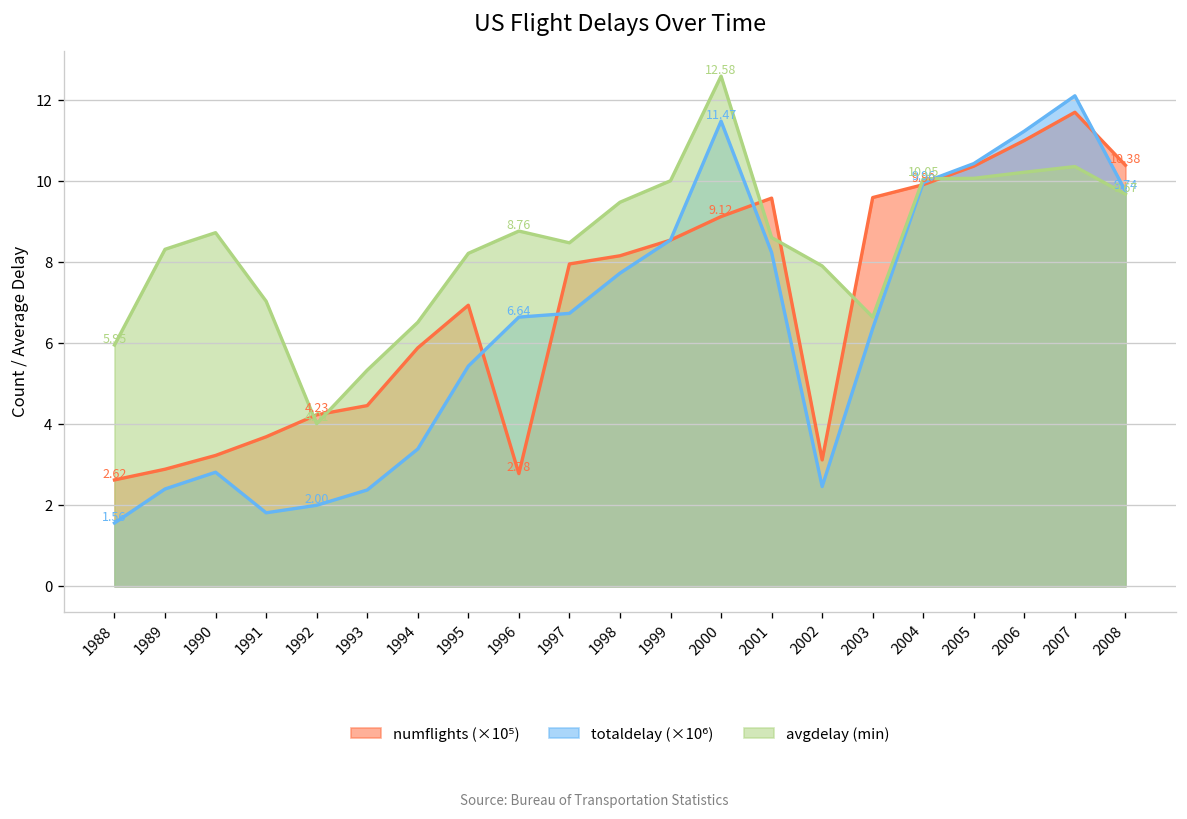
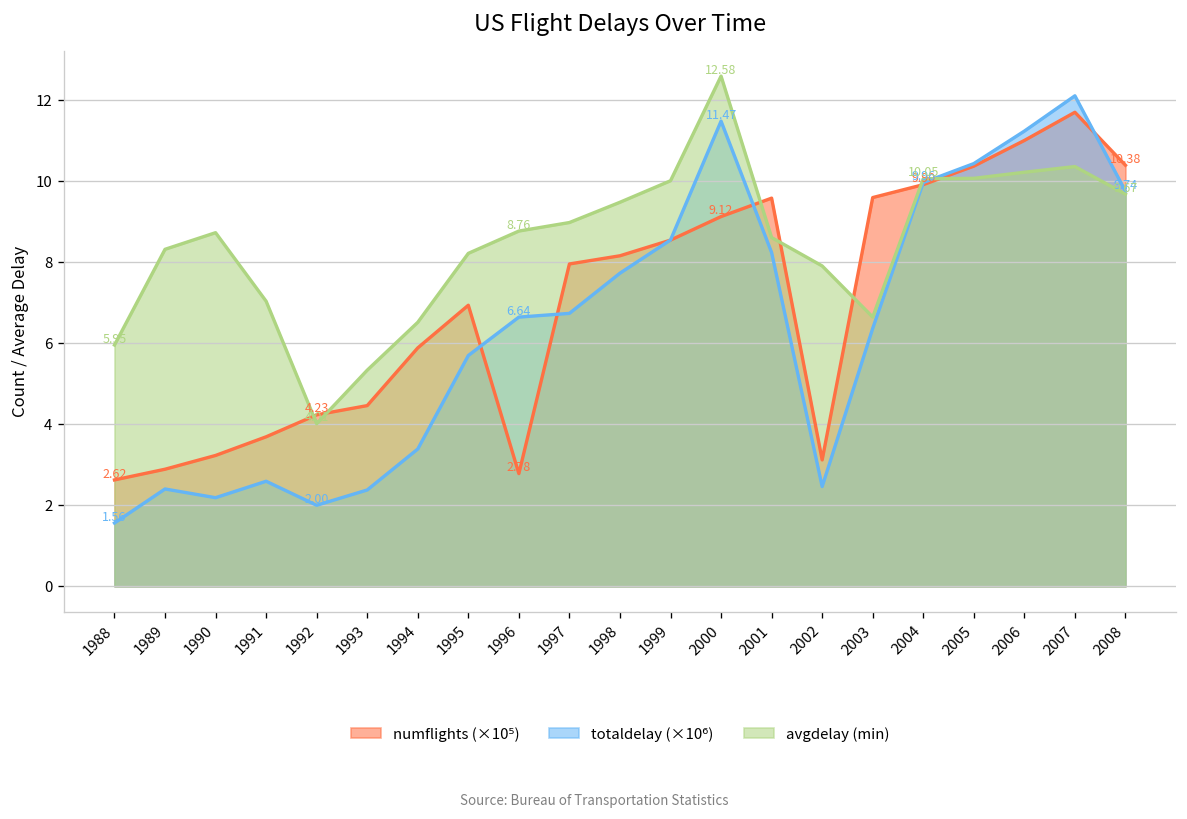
totaldelay (×10⁶), 1990: 2.8 -> 2.2
totaldelay (×10⁶), 1991: 1.8 -> 2.6
totaldelay (×10⁶), 1995: 5.4 -> 5.7
avgdelay (min), 1997: 8.5 -> 9.0
